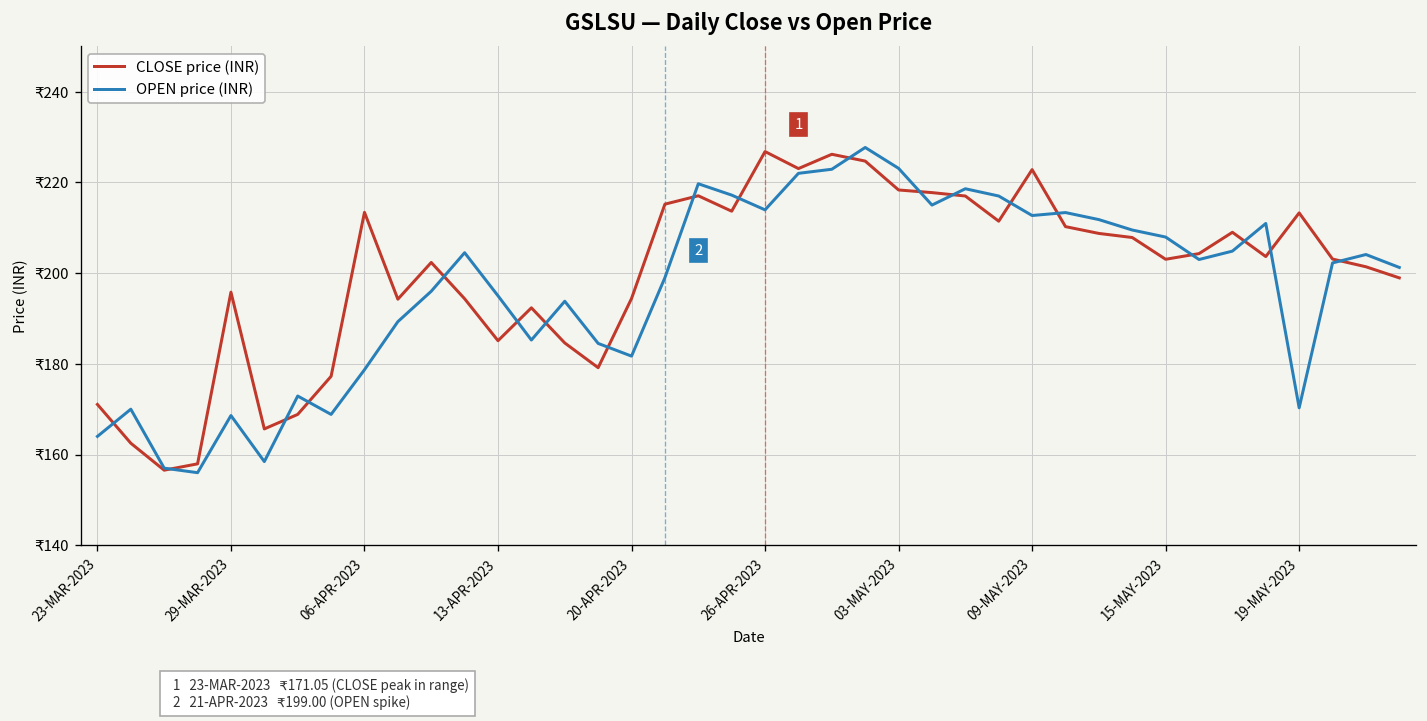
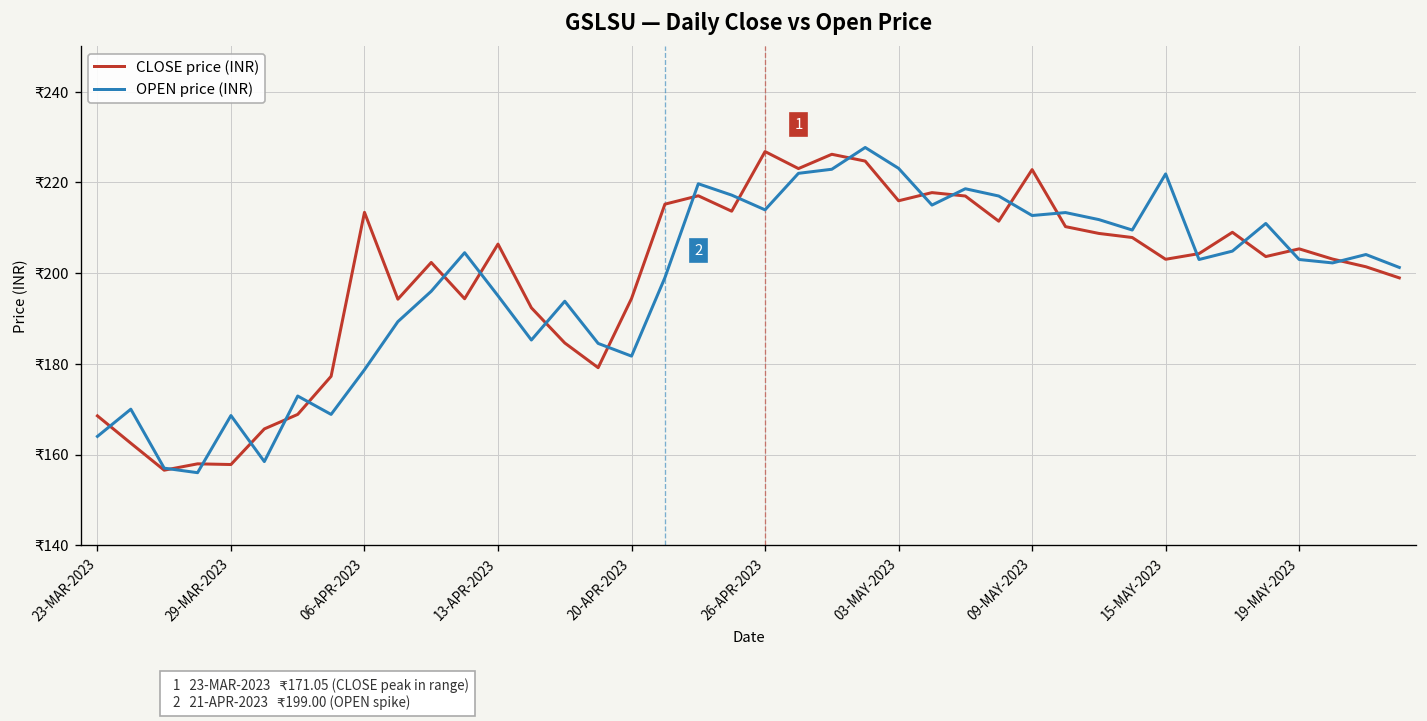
CLOSE price (INR), 23-MAR-2023: ₹171 -> ₹169
CLOSE price (INR), 29-MAR-2023: ₹196 -> ₹158
CLOSE price (INR), 13-APR-2023: ₹185 -> ₹206
CLOSE price (INR), 03-MAY-2023: ₹218 -> ₹216
OPEN price (INR), 15-MAY-2023: ₹208 -> ₹222
CLOSE price (INR), 19-MAY-2023: ₹213 -> ₹205
OPEN price (INR), 19-MAY-2023: ₹170 -> ₹203
